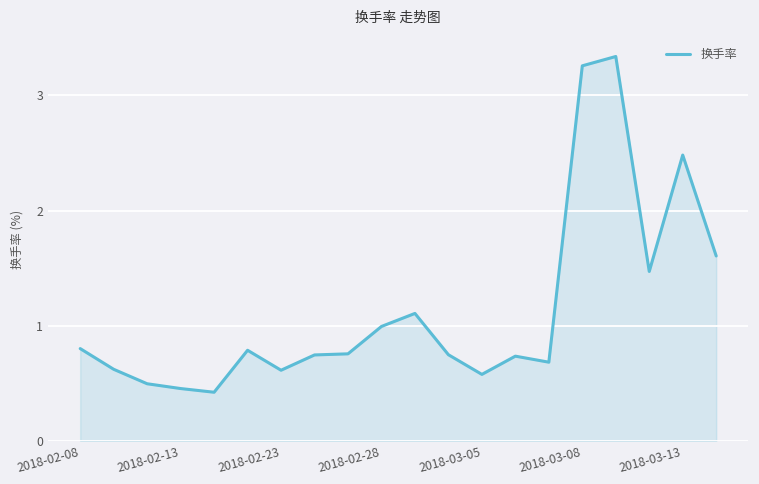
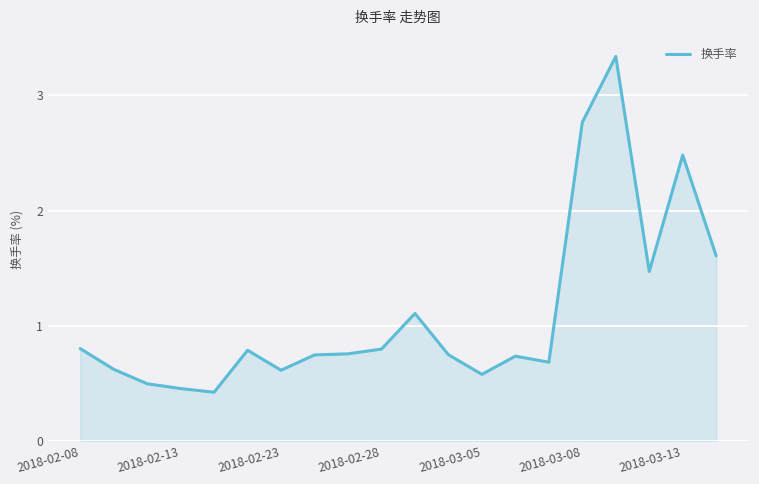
2018-02-28: 0.99 -> 0.80
2018-03-08: 3.26 -> 2.77
